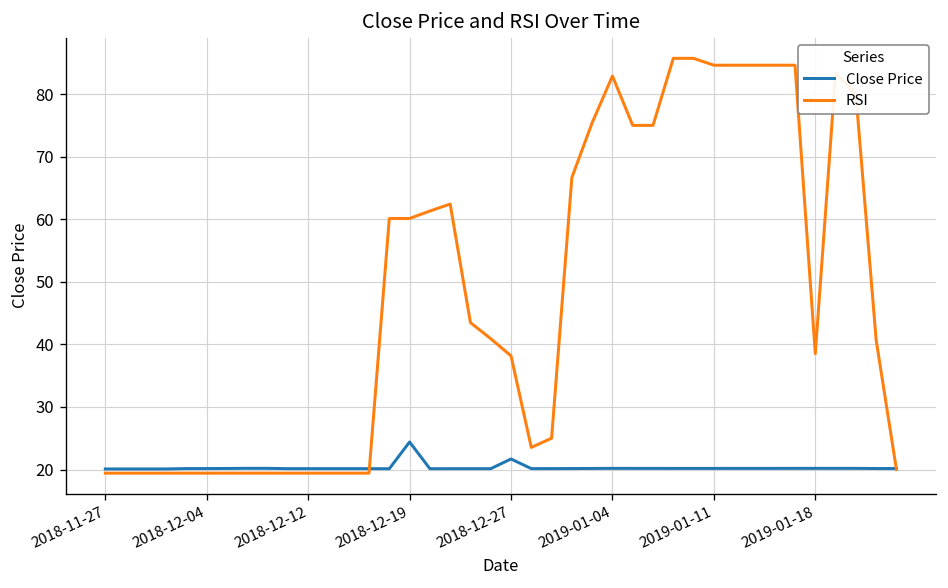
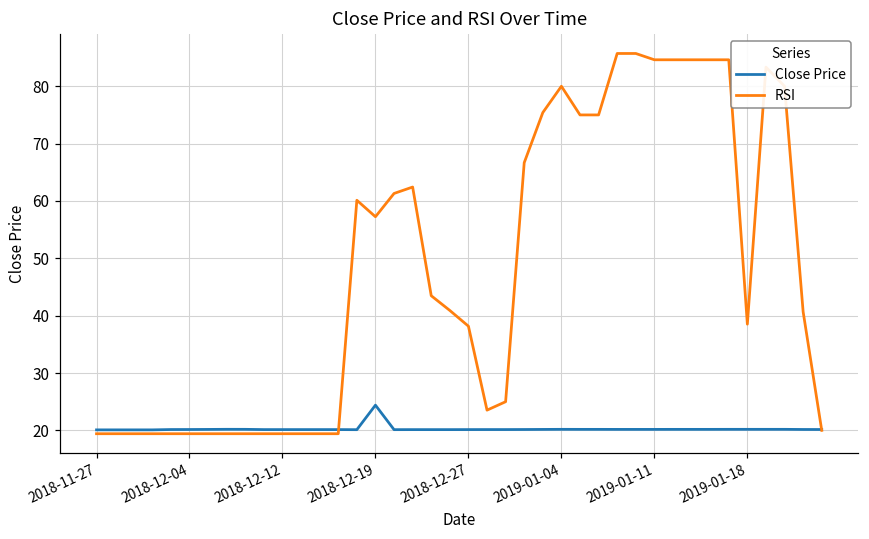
RSI, 2018-12-19: 60 -> 57
Close Price, 2018-12-27: 22 -> 20
RSI, 2019-01-04: 83 -> 80
